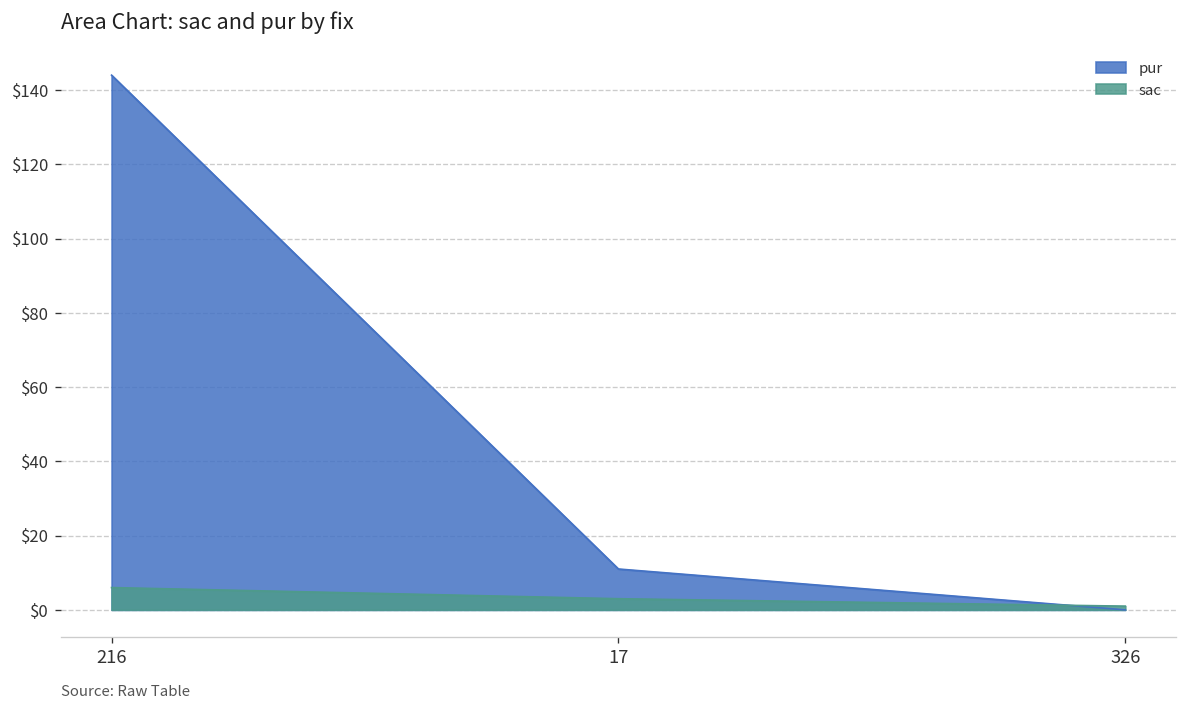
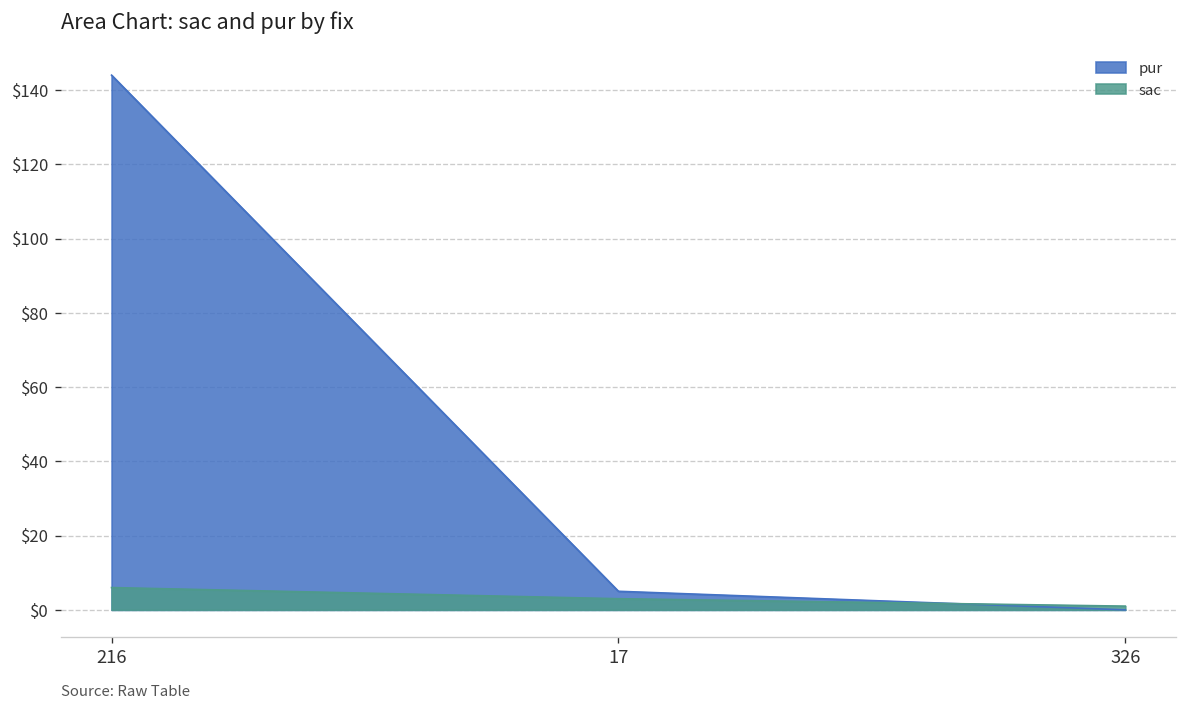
pur, 17: $11 -> $5
